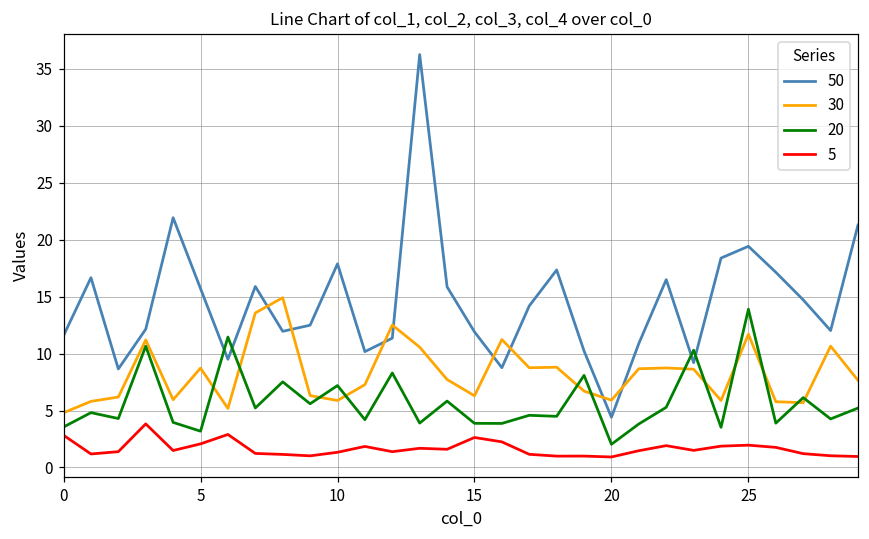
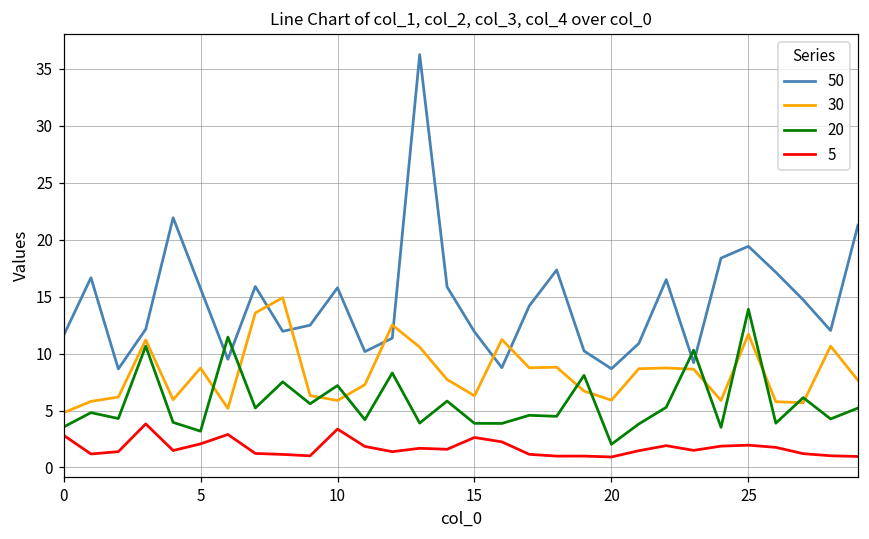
50, 10: 17.9 -> 15.8
5, 10: 1.3 -> 3.4
50, 20: 4.4 -> 8.7
